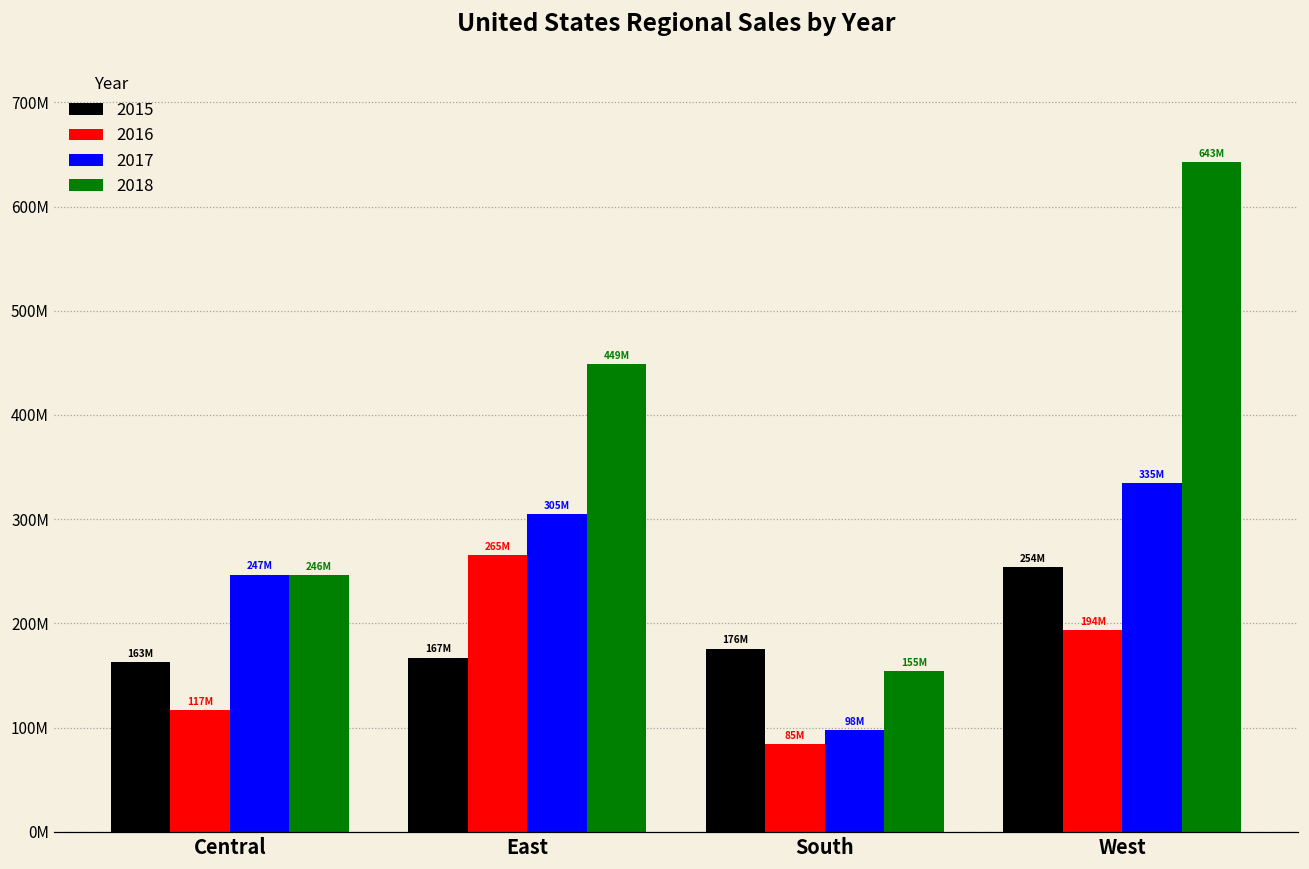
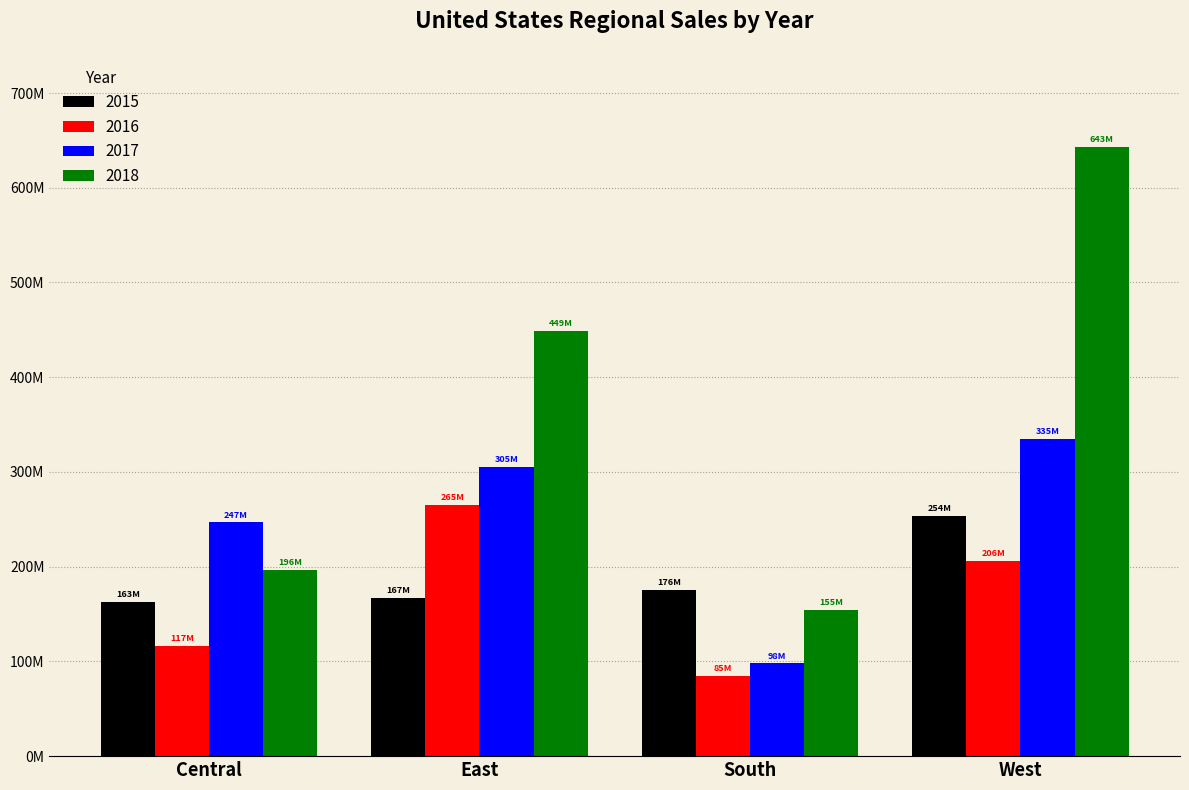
2018, Central: 246M -> 196M
2016, West: 194M -> 206M
